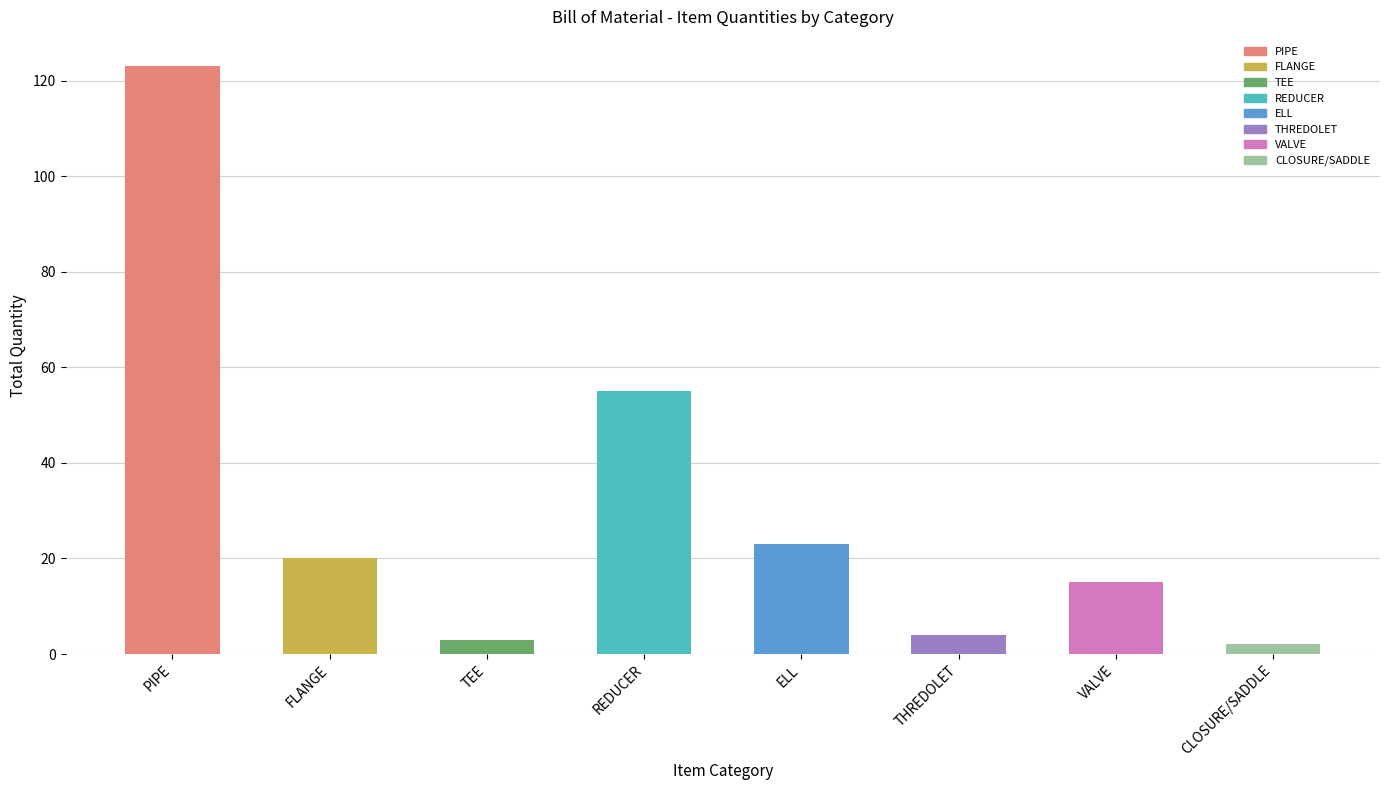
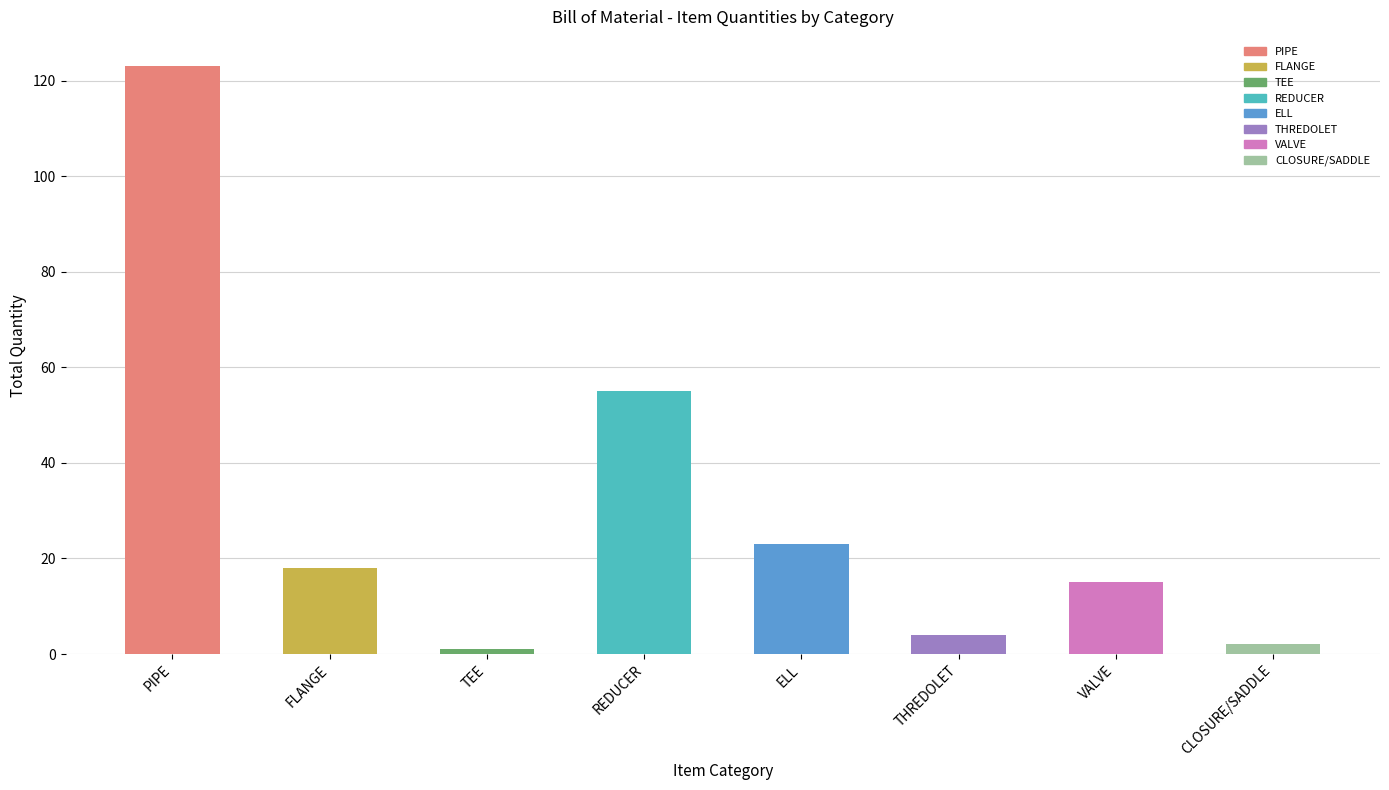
FLANGE: 20 -> 18
TEE: 3 -> 1
